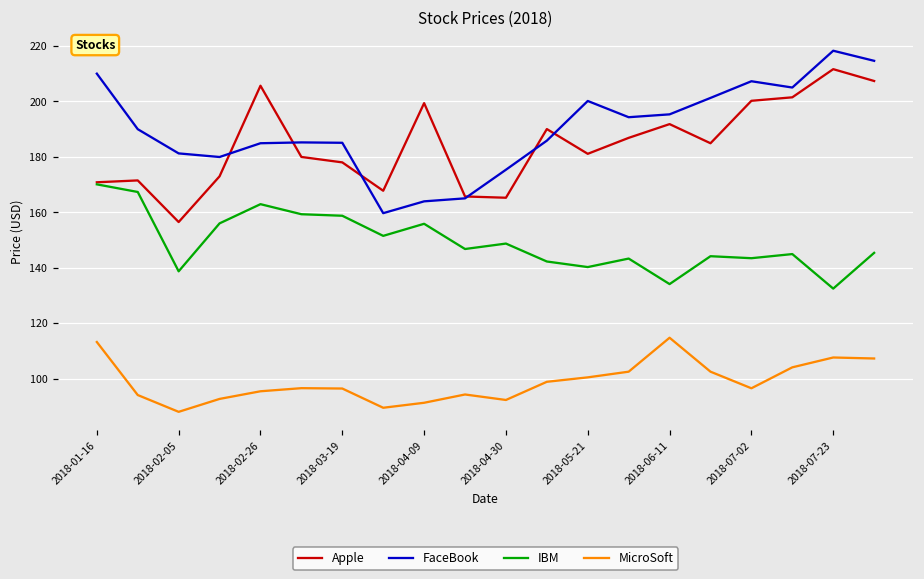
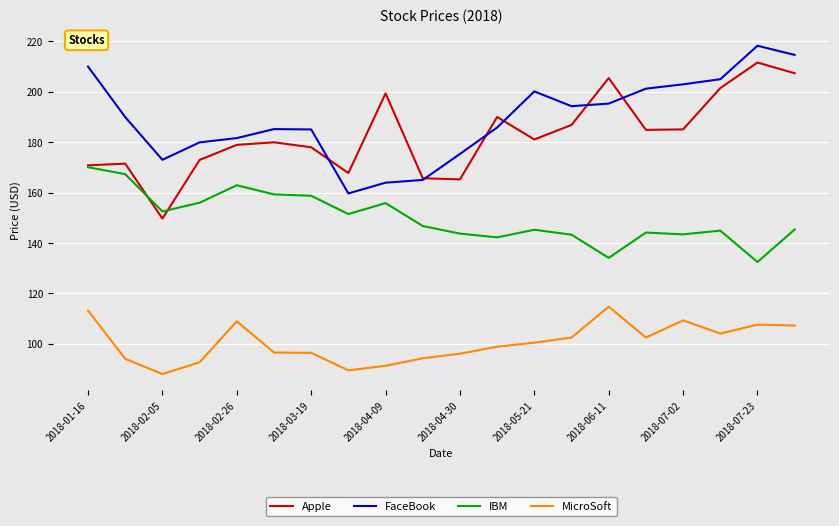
Apple, 2018-02-05: 156 -> 150
FaceBook, 2018-02-05: 181 -> 173
IBM, 2018-02-05: 139 -> 153
Apple, 2018-02-26: 206 -> 179
FaceBook, 2018-02-26: 185 -> 182
MicroSoft, 2018-02-26: 95 -> 109
IBM, 2018-04-30: 149 -> 144
MicroSoft, 2018-04-30: 92 -> 96
IBM, 2018-05-21: 140 -> 145
Apple, 2018-06-11: 192 -> 205
Apple, 2018-07-02: 200 -> 185
FaceBook, 2018-07-02: 207 -> 203
MicroSoft, 2018-07-02: 97 -> 109
